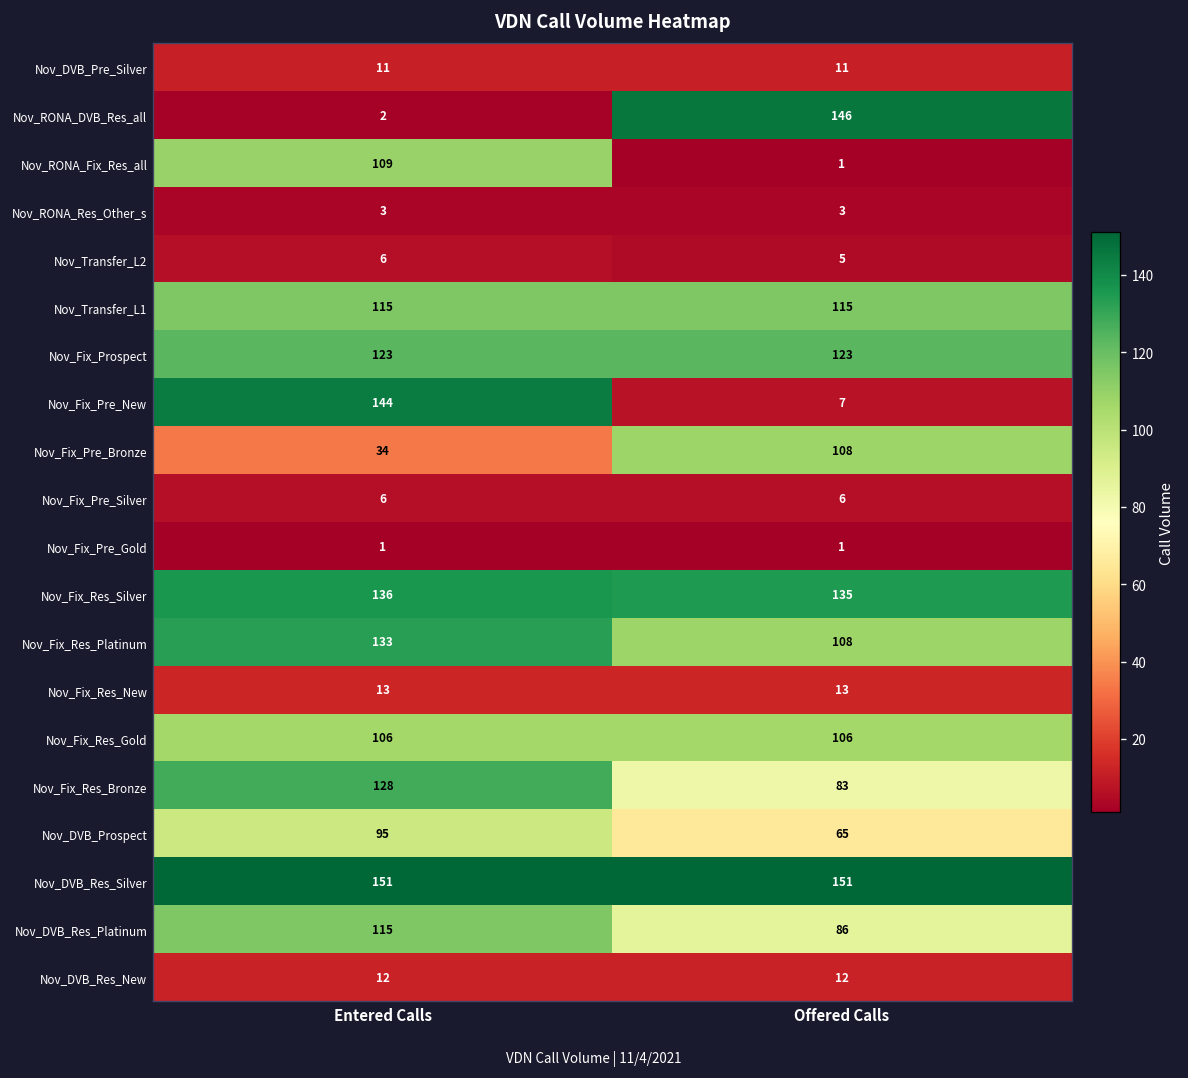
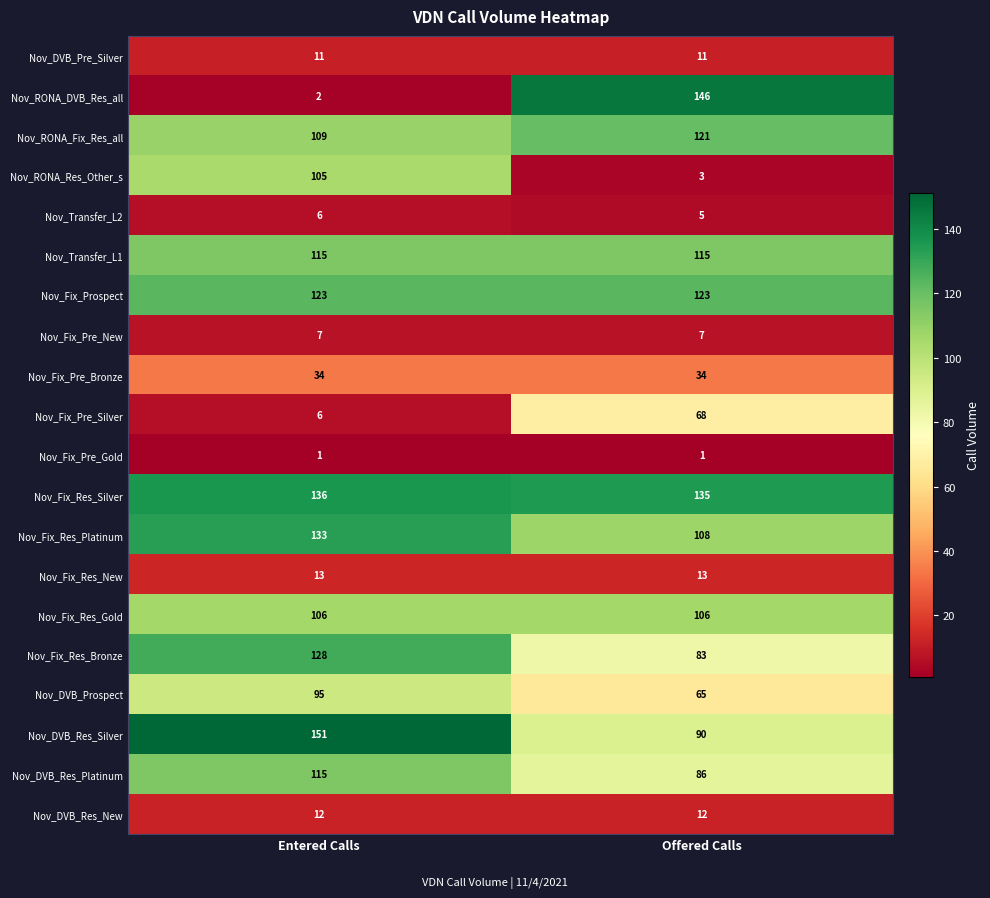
Nov_RONA_Fix_Res_all, Offered Calls: 1 -> 121
Nov_RONA_Res_Other_s, Entered Calls: 3 -> 105
Nov_Fix_Pre_New, Entered Calls: 144 -> 7
Nov_Fix_Pre_Bronze, Offered Calls: 108 -> 34
Nov_Fix_Pre_Silver, Offered Calls: 6 -> 68
Nov_DVB_Res_Silver, Offered Calls: 151 -> 90
